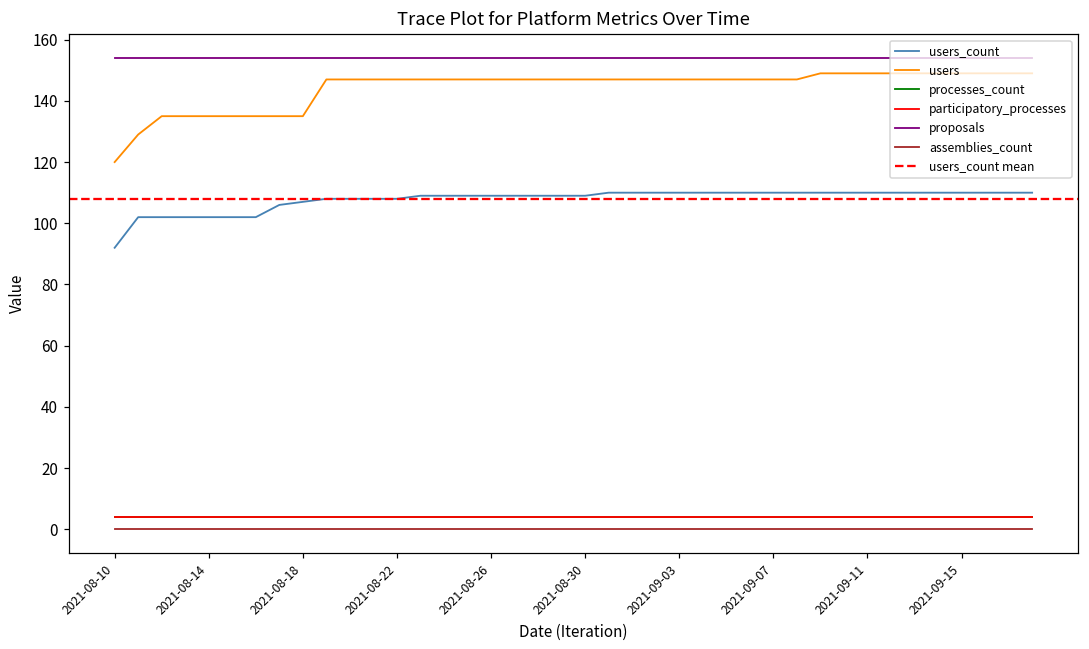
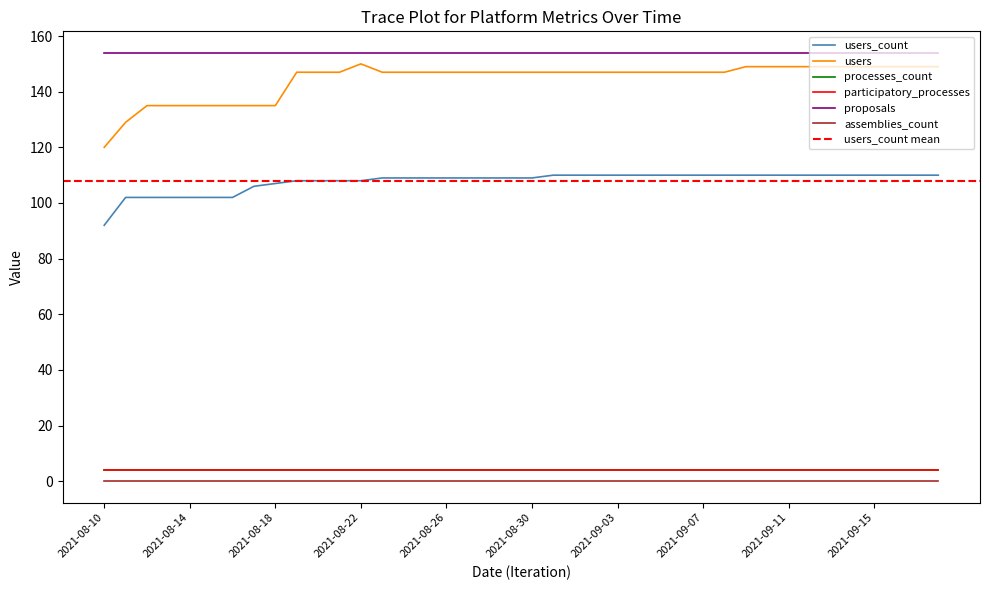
users, 2021-08-22: 147 -> 150
